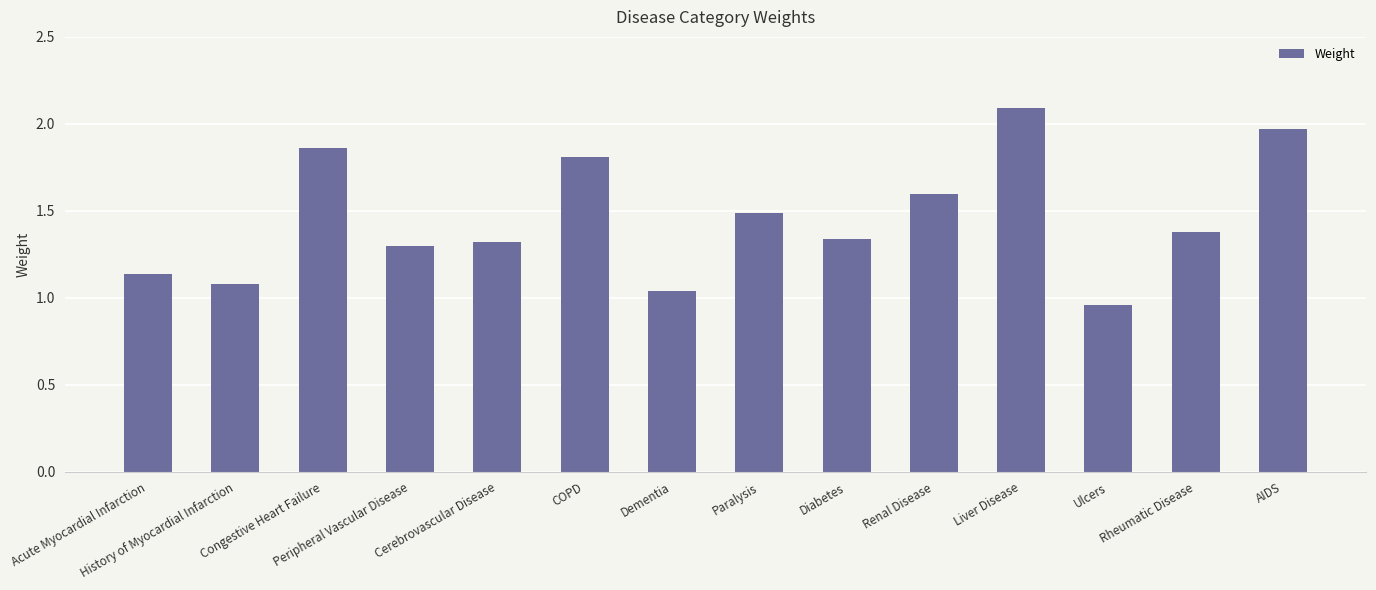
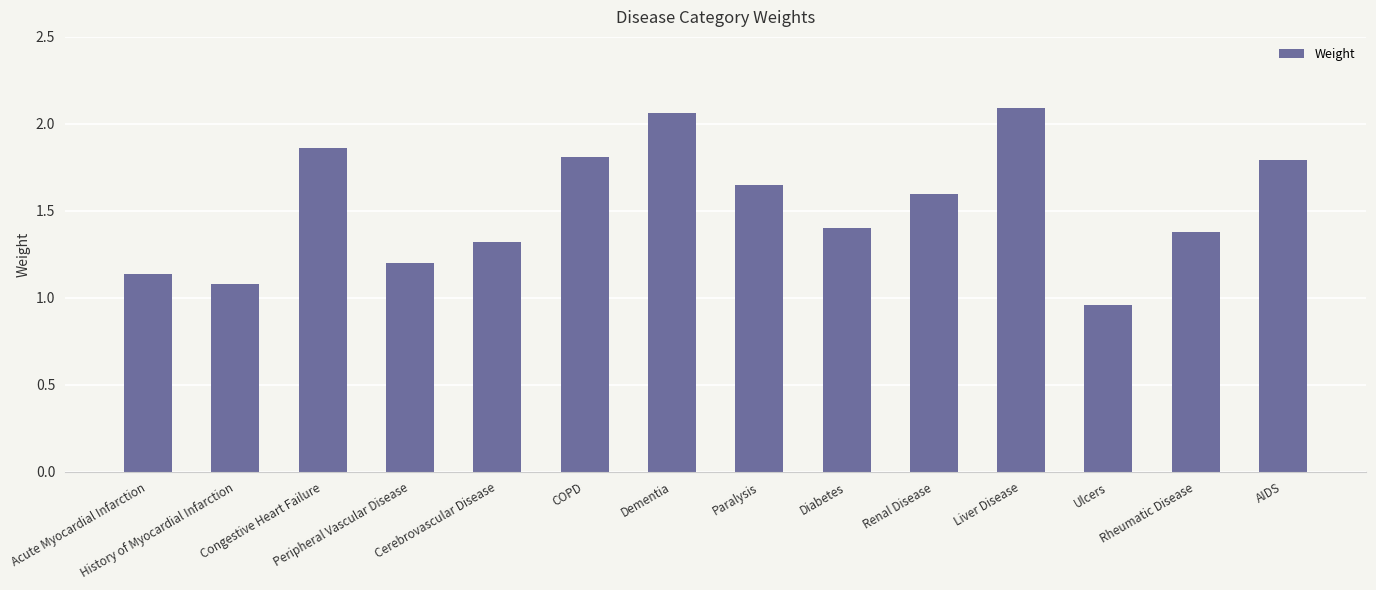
Peripheral Vascular Disease: 1.3 -> 1.2
Dementia: 1.04 -> 2.06
Paralysis: 1.49 -> 1.65
Diabetes: 1.34 -> 1.40
AIDS: 1.97 -> 1.79
